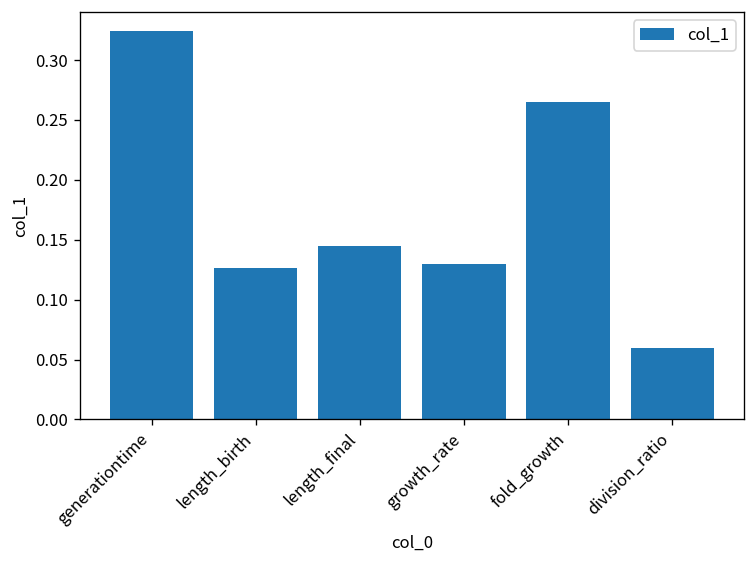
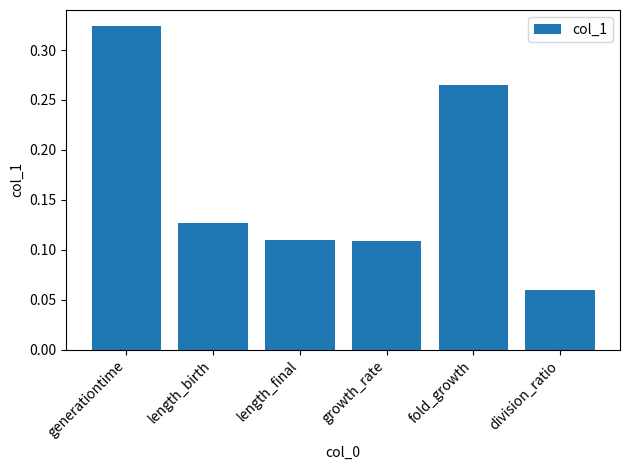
length_final: 0.14 -> 0.11
growth_rate: 0.13 -> 0.11
